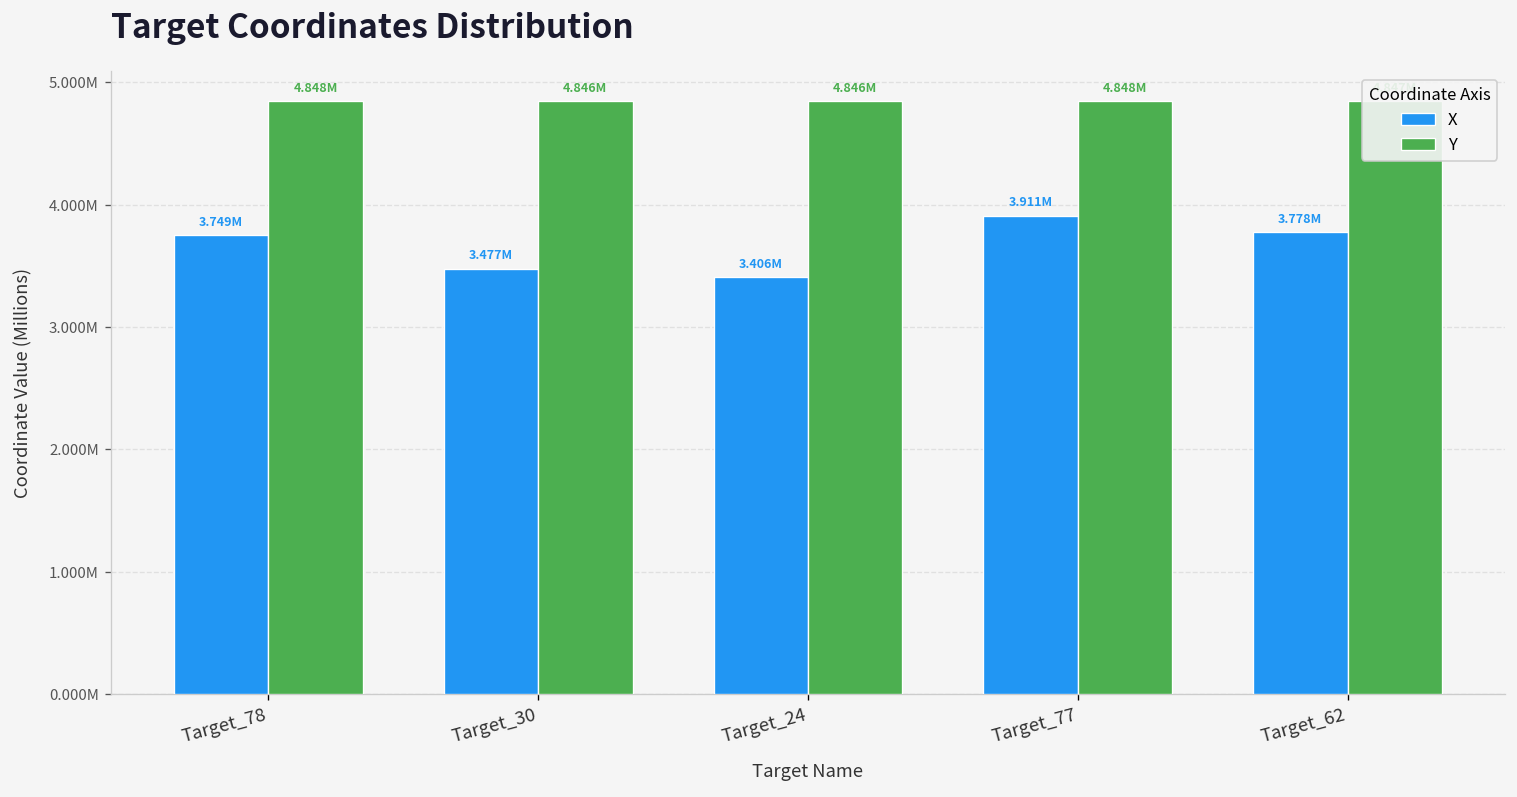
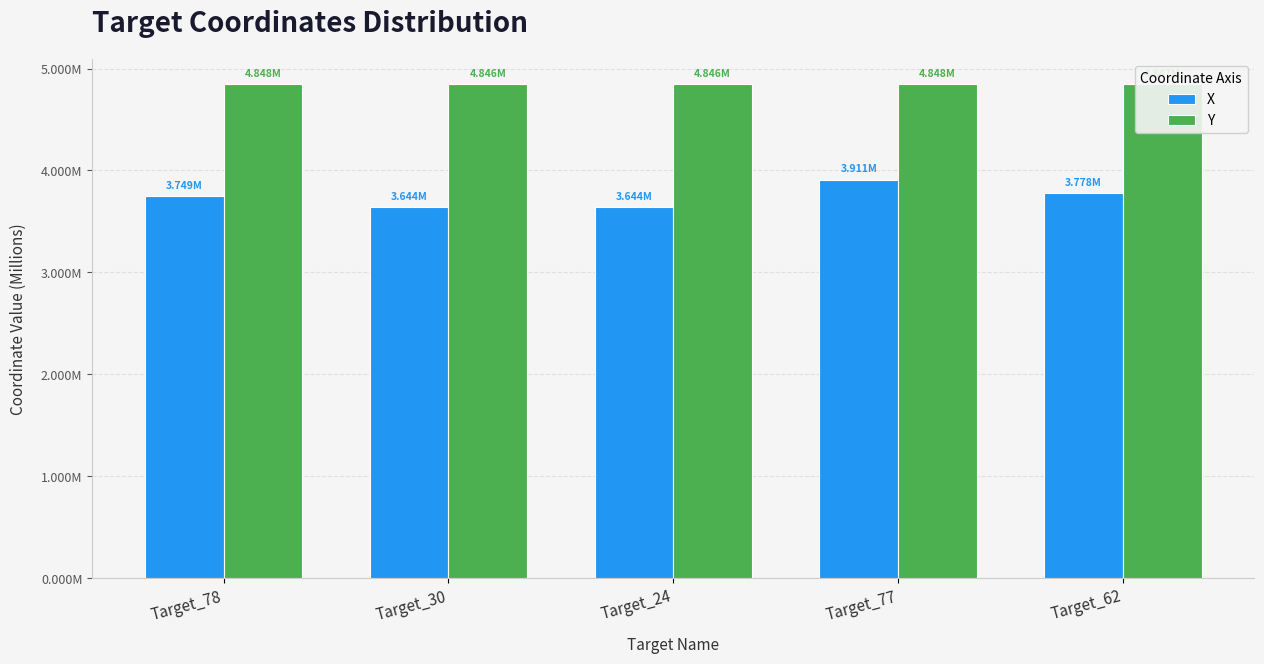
X, Target_30: 3.477M -> 3.644M
X, Target_24: 3.406M -> 3.644M
